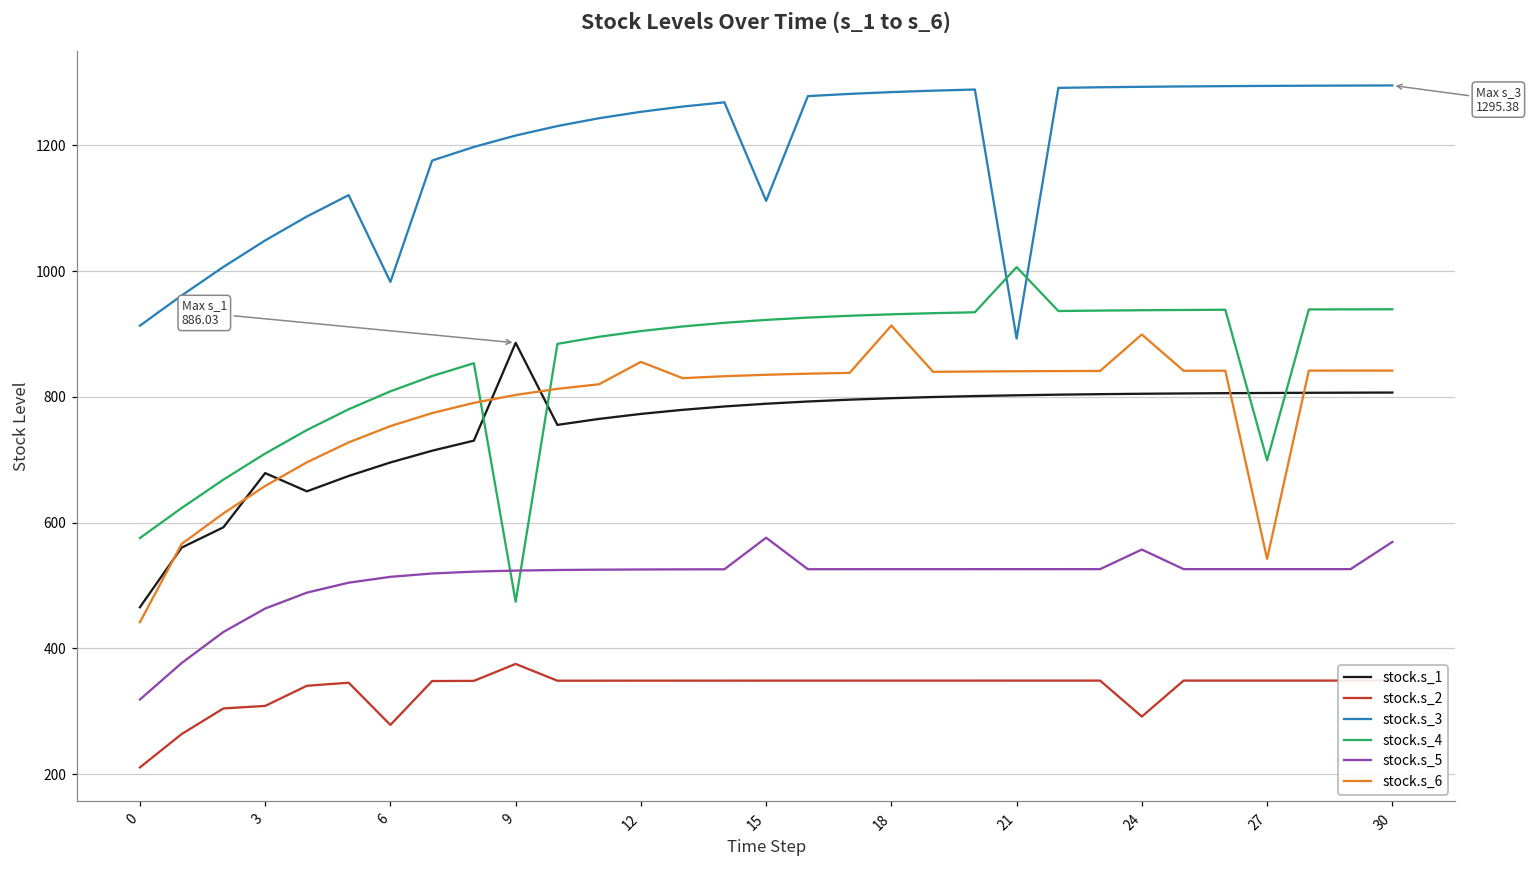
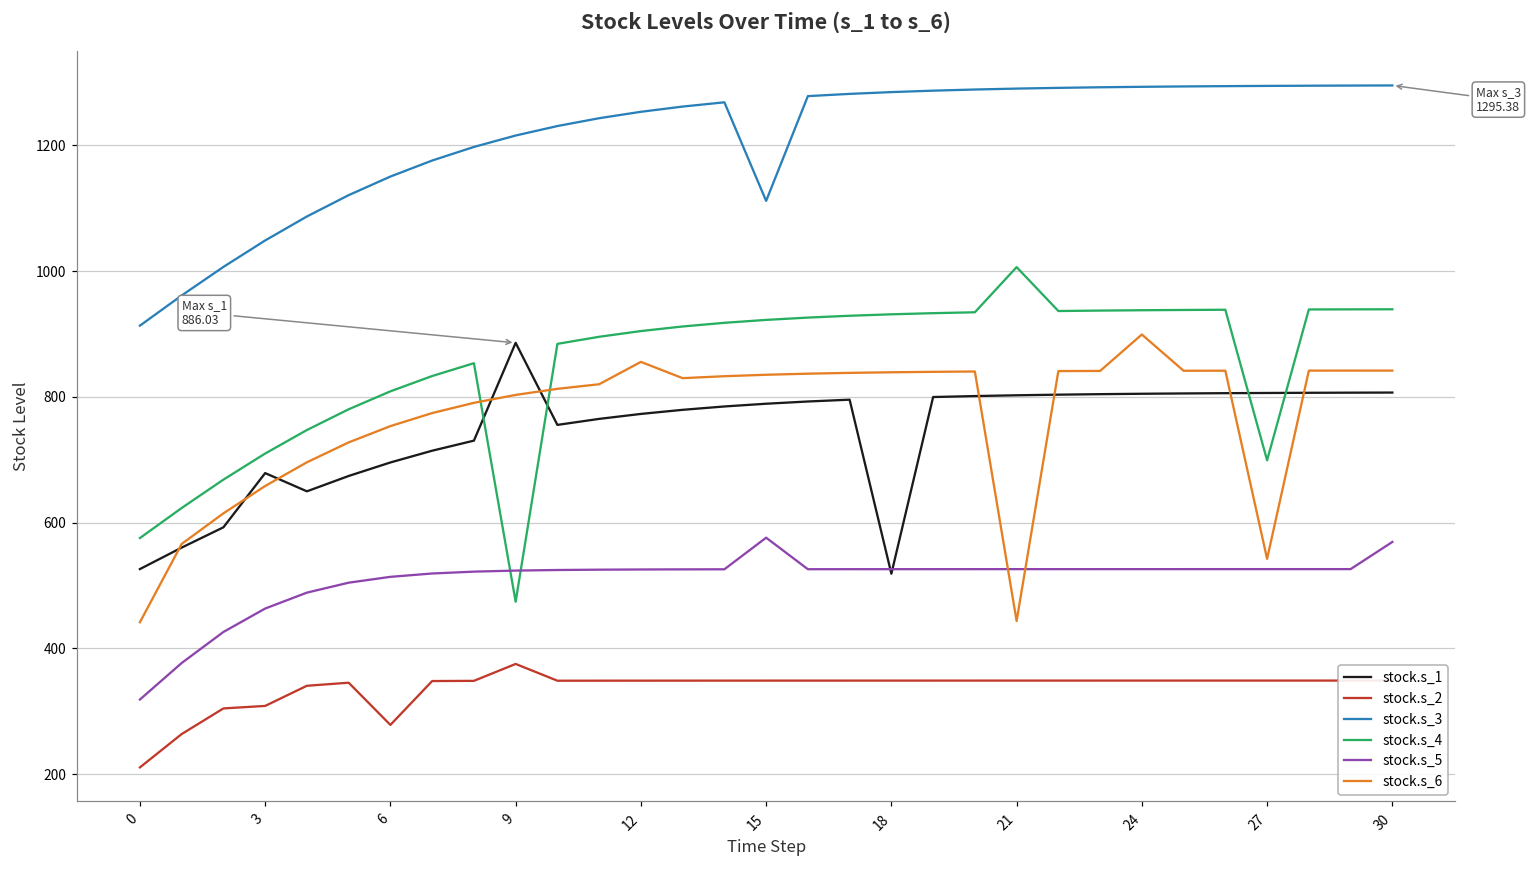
stock.s_1, 0: 470 -> 530
stock.s_3, 6: 980 -> 1150
stock.s_1, 18: 800 -> 520
stock.s_6, 18: 910 -> 840
stock.s_3, 21: 890 -> 1290
stock.s_6, 21: 840 -> 440
stock.s_2, 24: 290 -> 350
stock.s_5, 24: 560 -> 530
